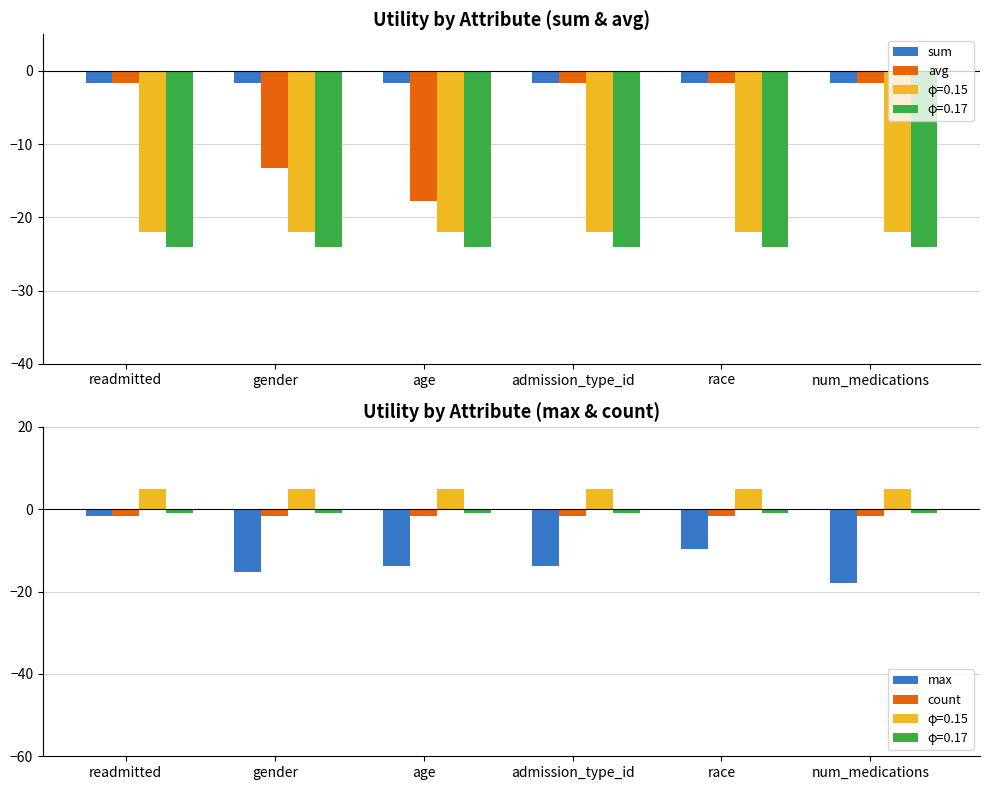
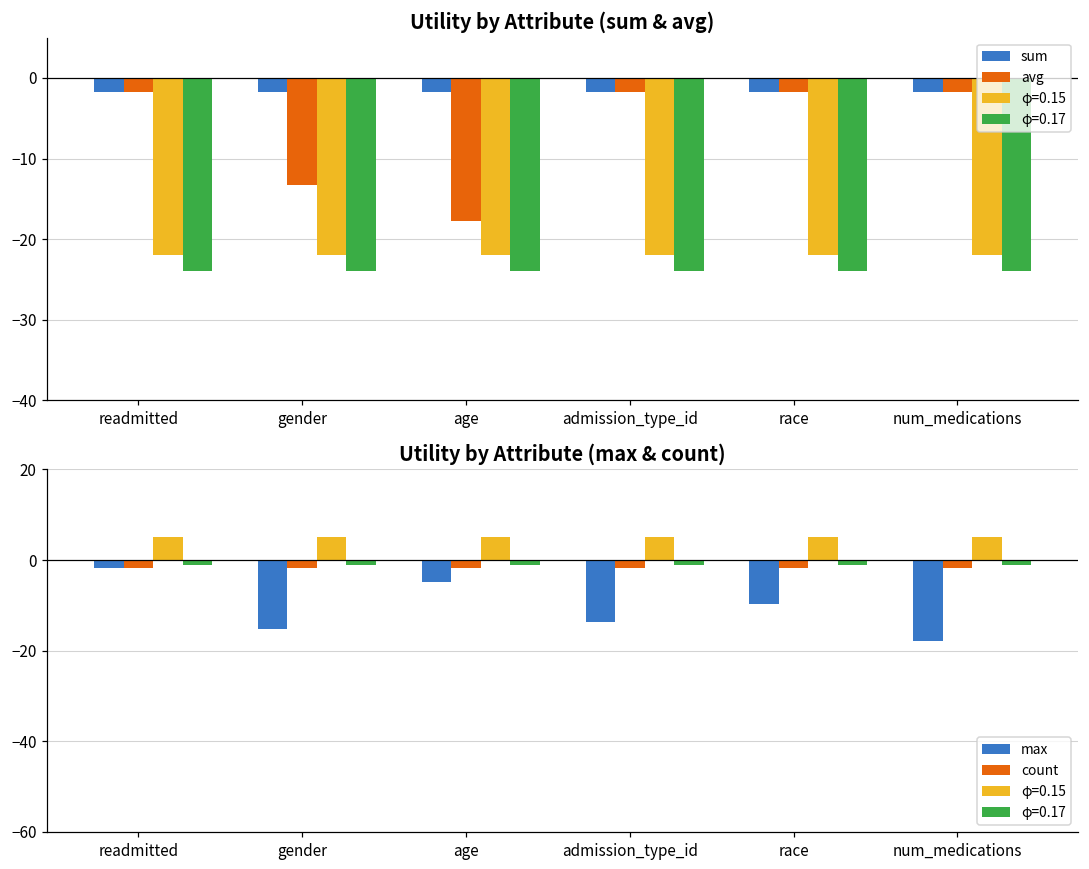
Utility by Attribute (max & count), max, age: -14 -> -5
